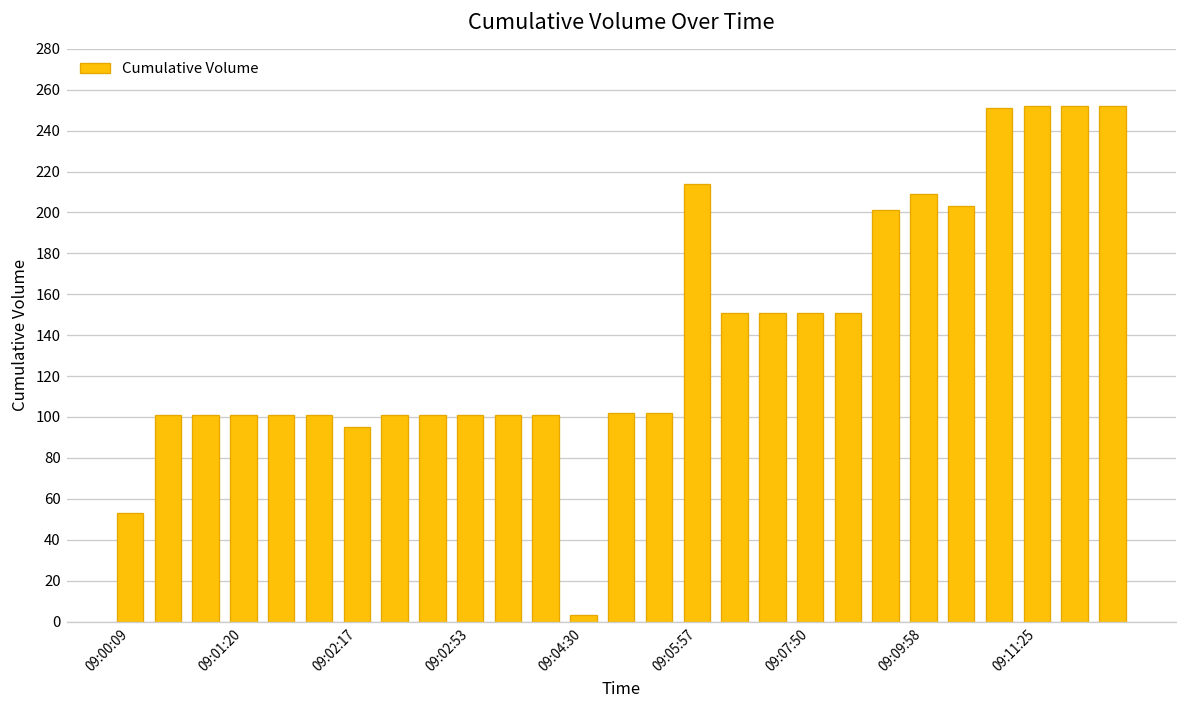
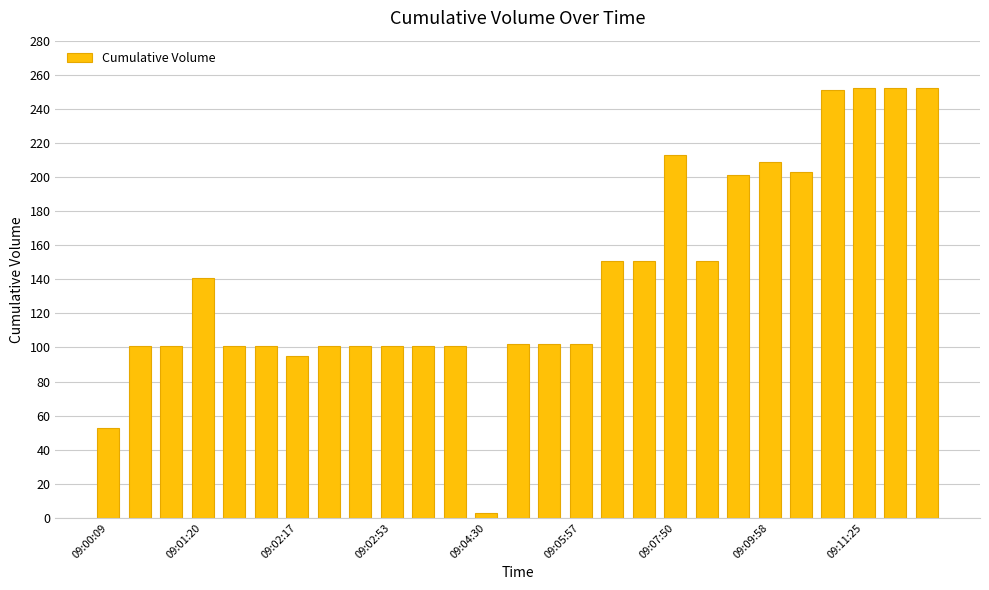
09:01:20: 101 -> 141
09:05:57: 214 -> 102
09:07:50: 151 -> 213
